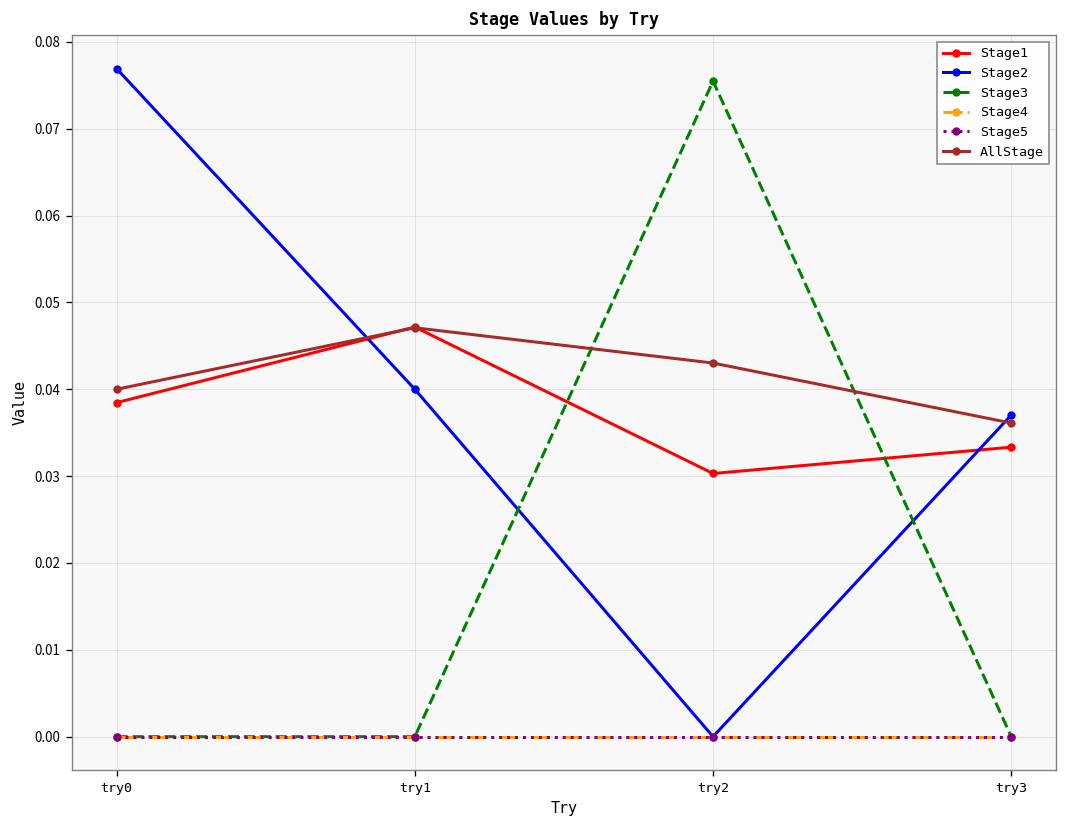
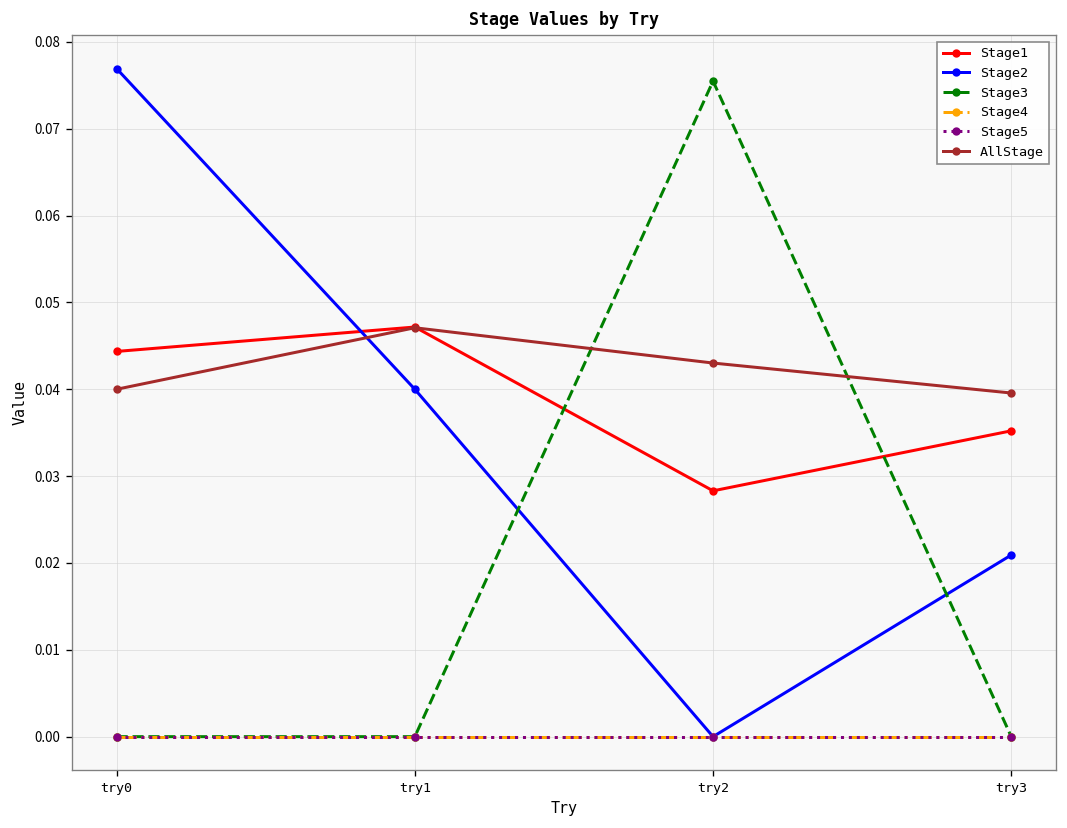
Stage1, try0: 0.038 -> 0.044
Stage1, try2: 0.030 -> 0.028
Stage1, try3: 0.033 -> 0.035
Stage2, try3: 0.037 -> 0.021
AllStage, try3: 0.036 -> 0.040
